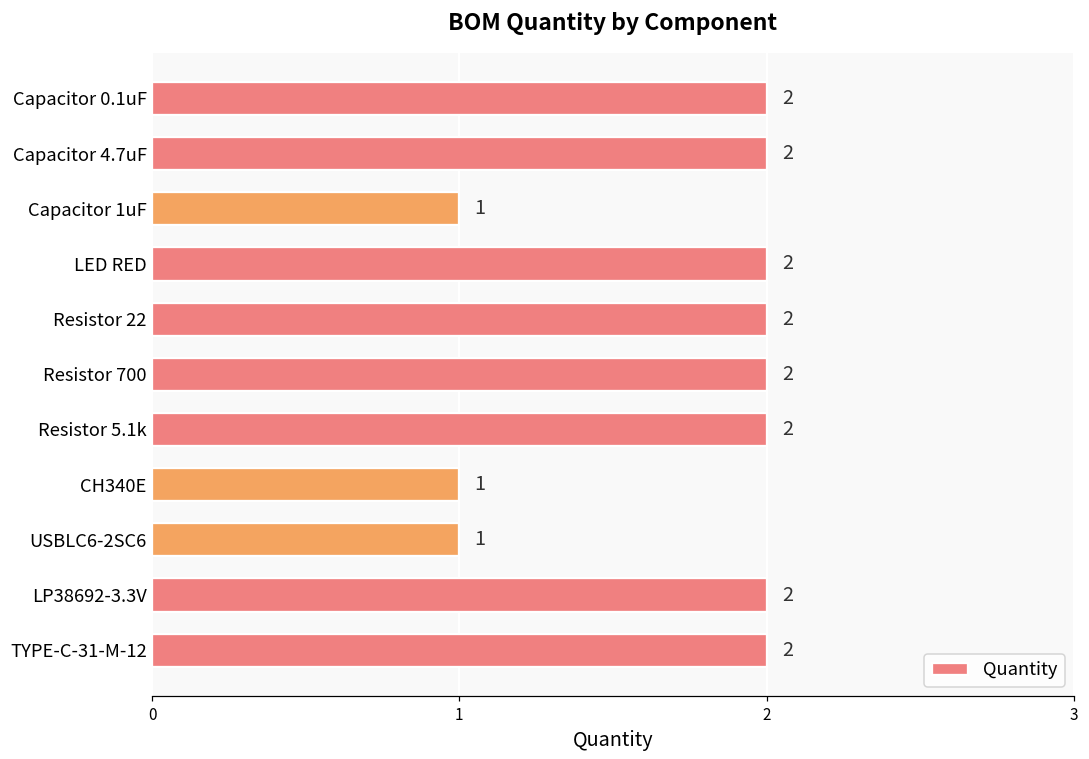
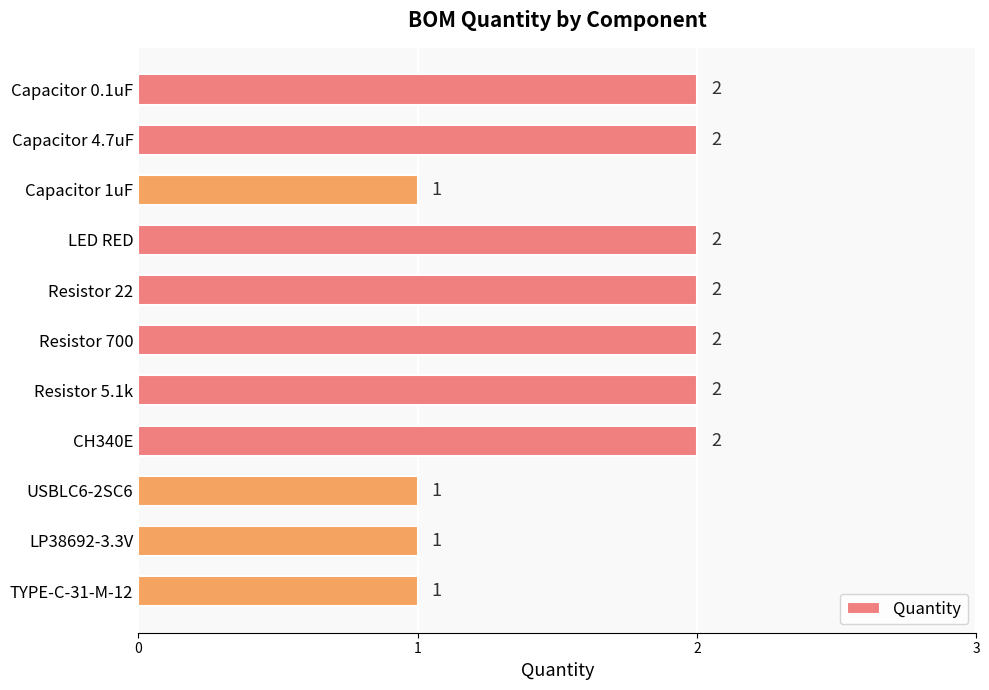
CH340E: 1 -> 2
LP38692-3.3V: 2 -> 1
TYPE-C-31-M-12: 2 -> 1
